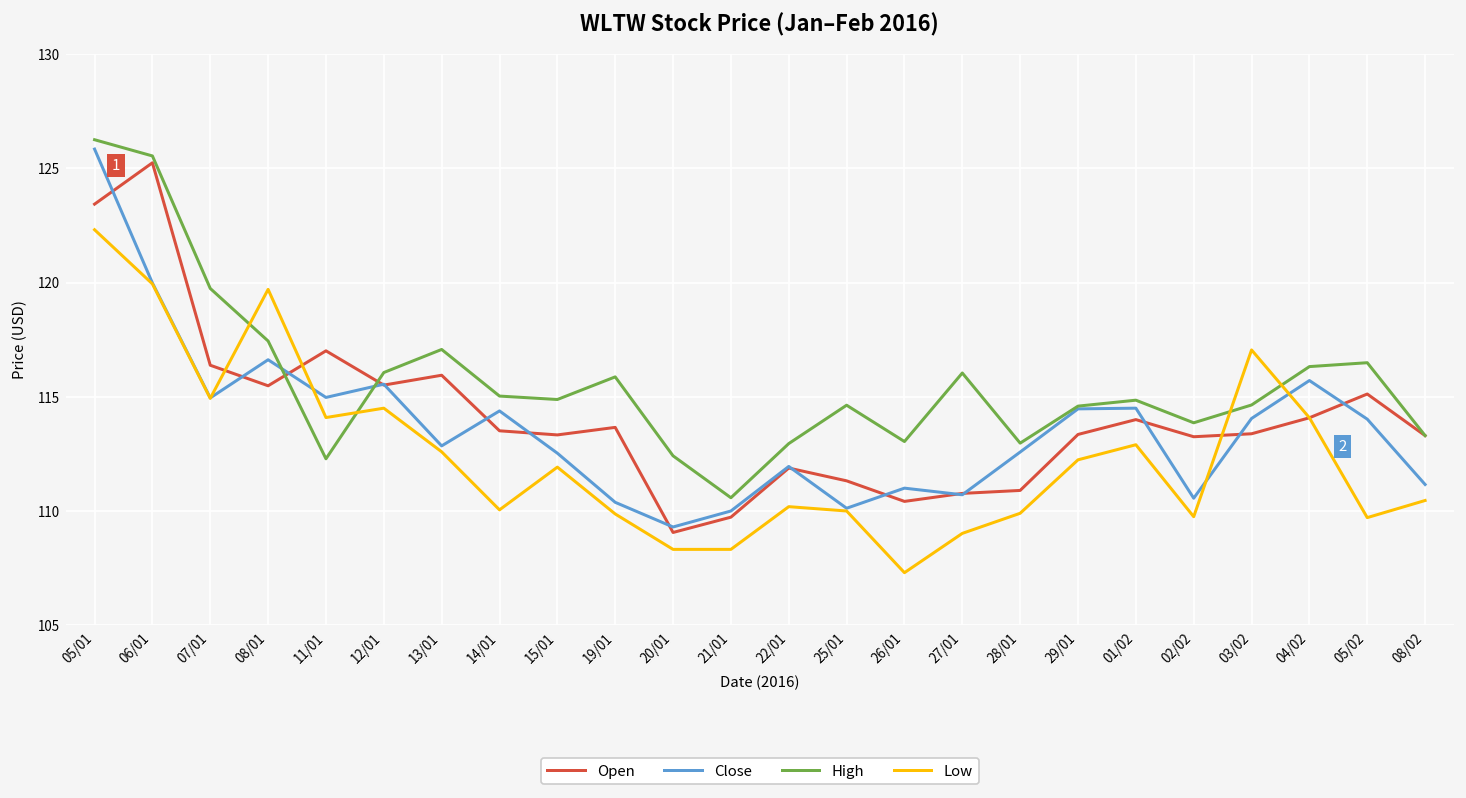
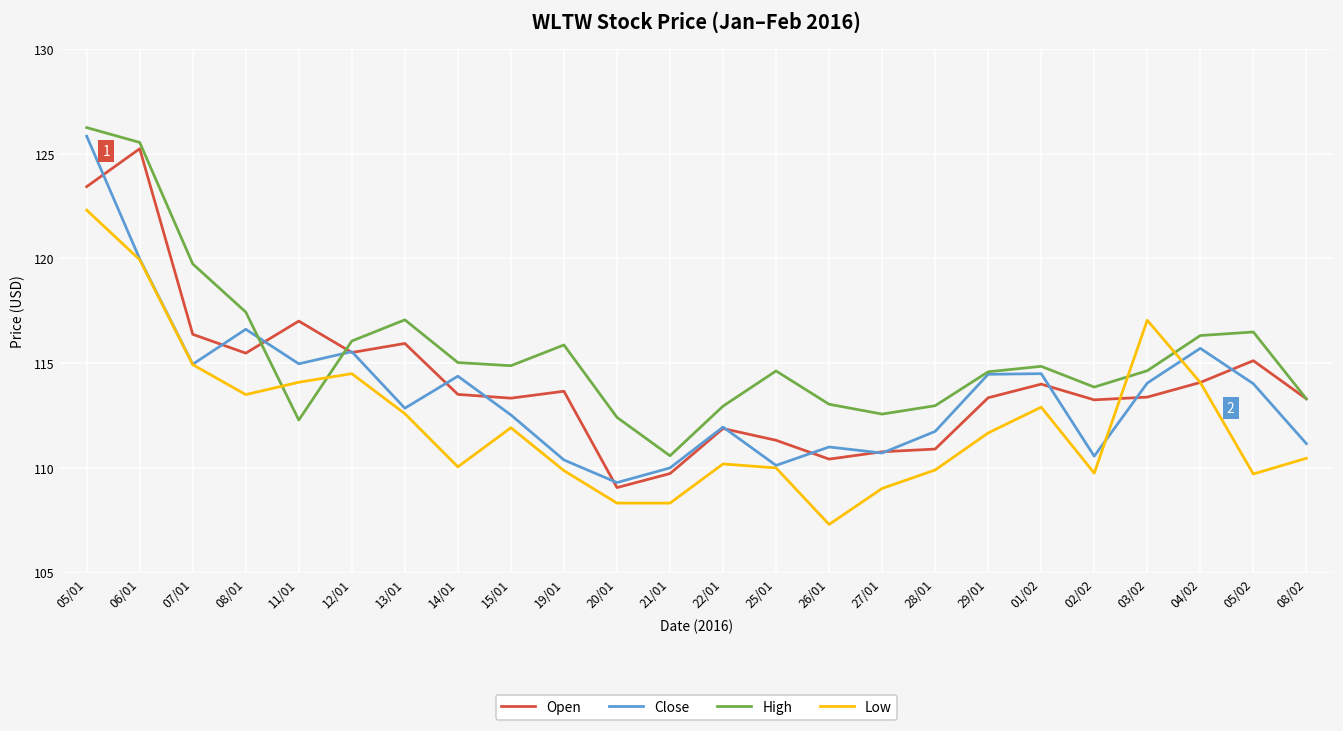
Low, 08/01: 119.7 -> 113.5
High, 27/01: 116.0 -> 112.6
Close, 28/01: 112.6 -> 111.7
Low, 29/01: 112.2 -> 111.7
